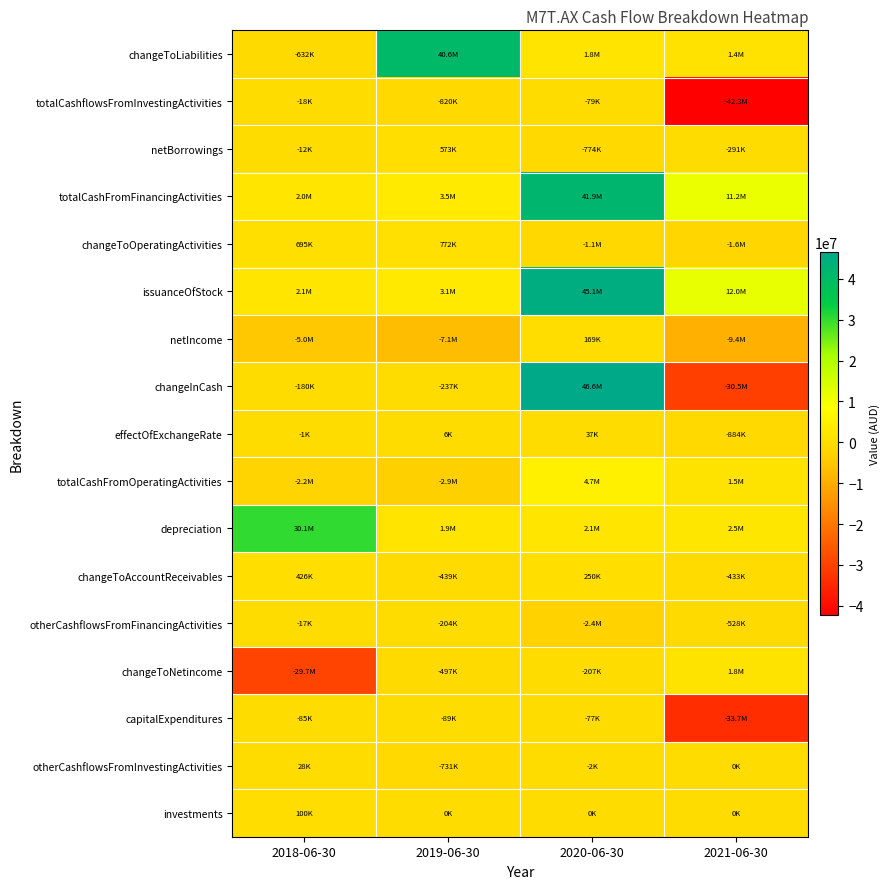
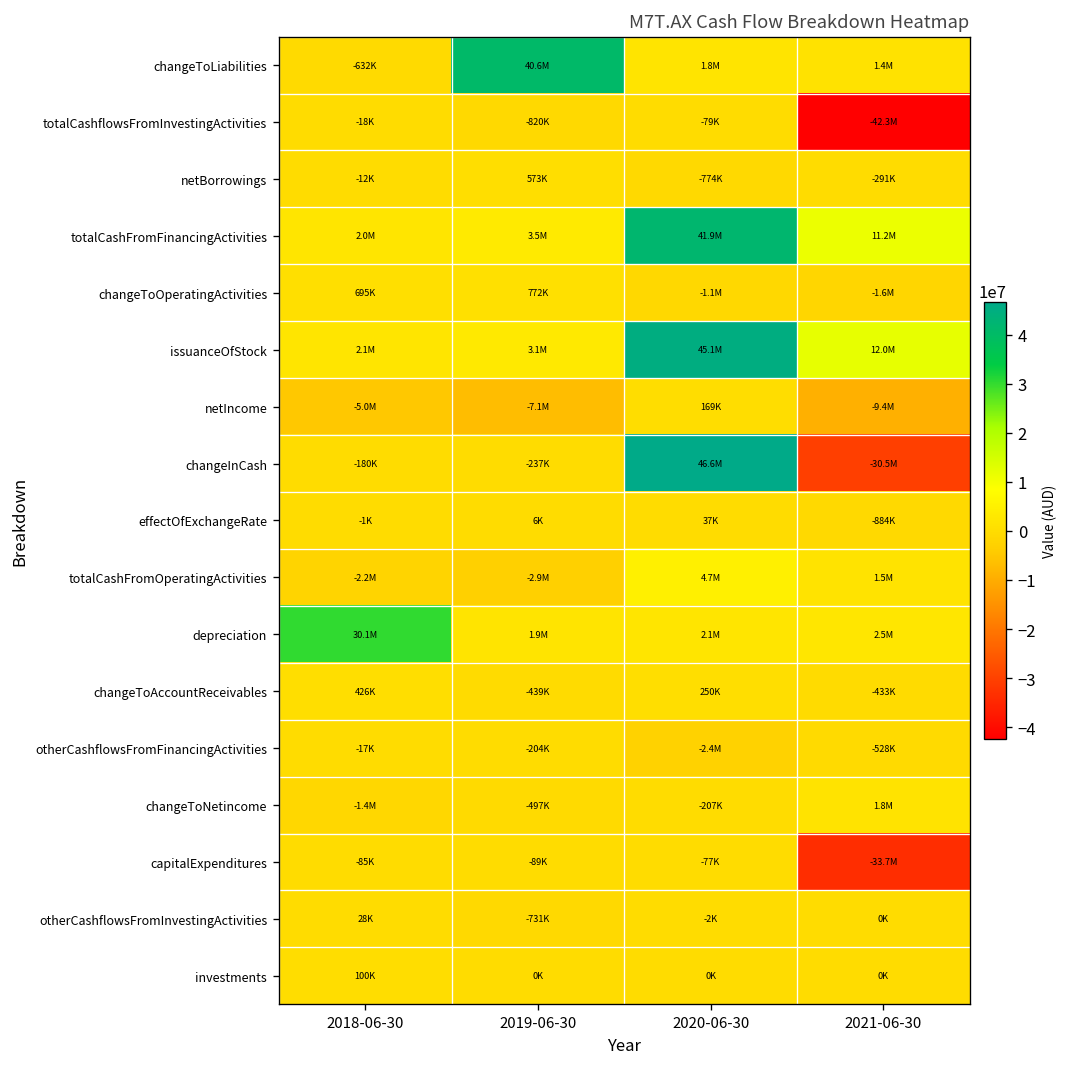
changeToNetincome, 2018-06-30: -29.7M -> -1.4M
